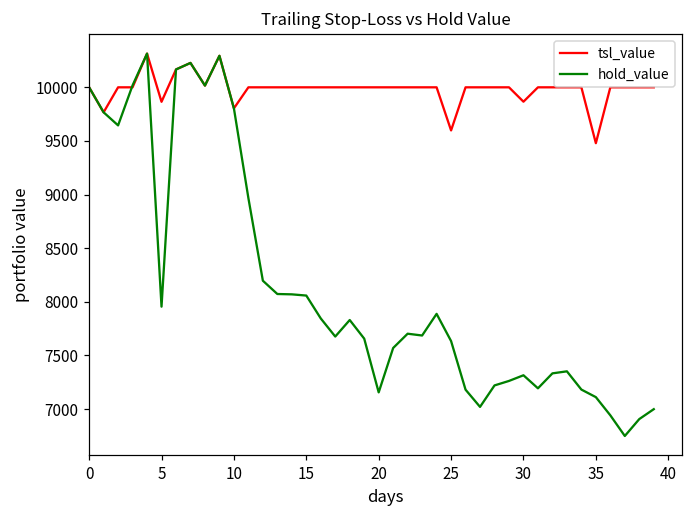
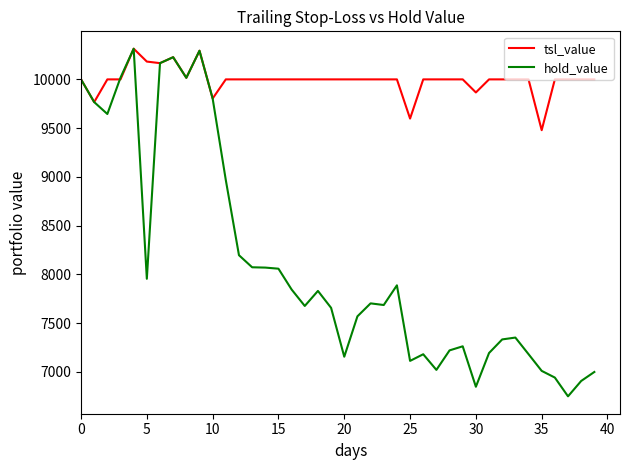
tsl_value, 5: 9900 -> 10200
hold_value, 25: 7600 -> 7100
hold_value, 30: 7300 -> 6800
hold_value, 35: 7100 -> 7000
